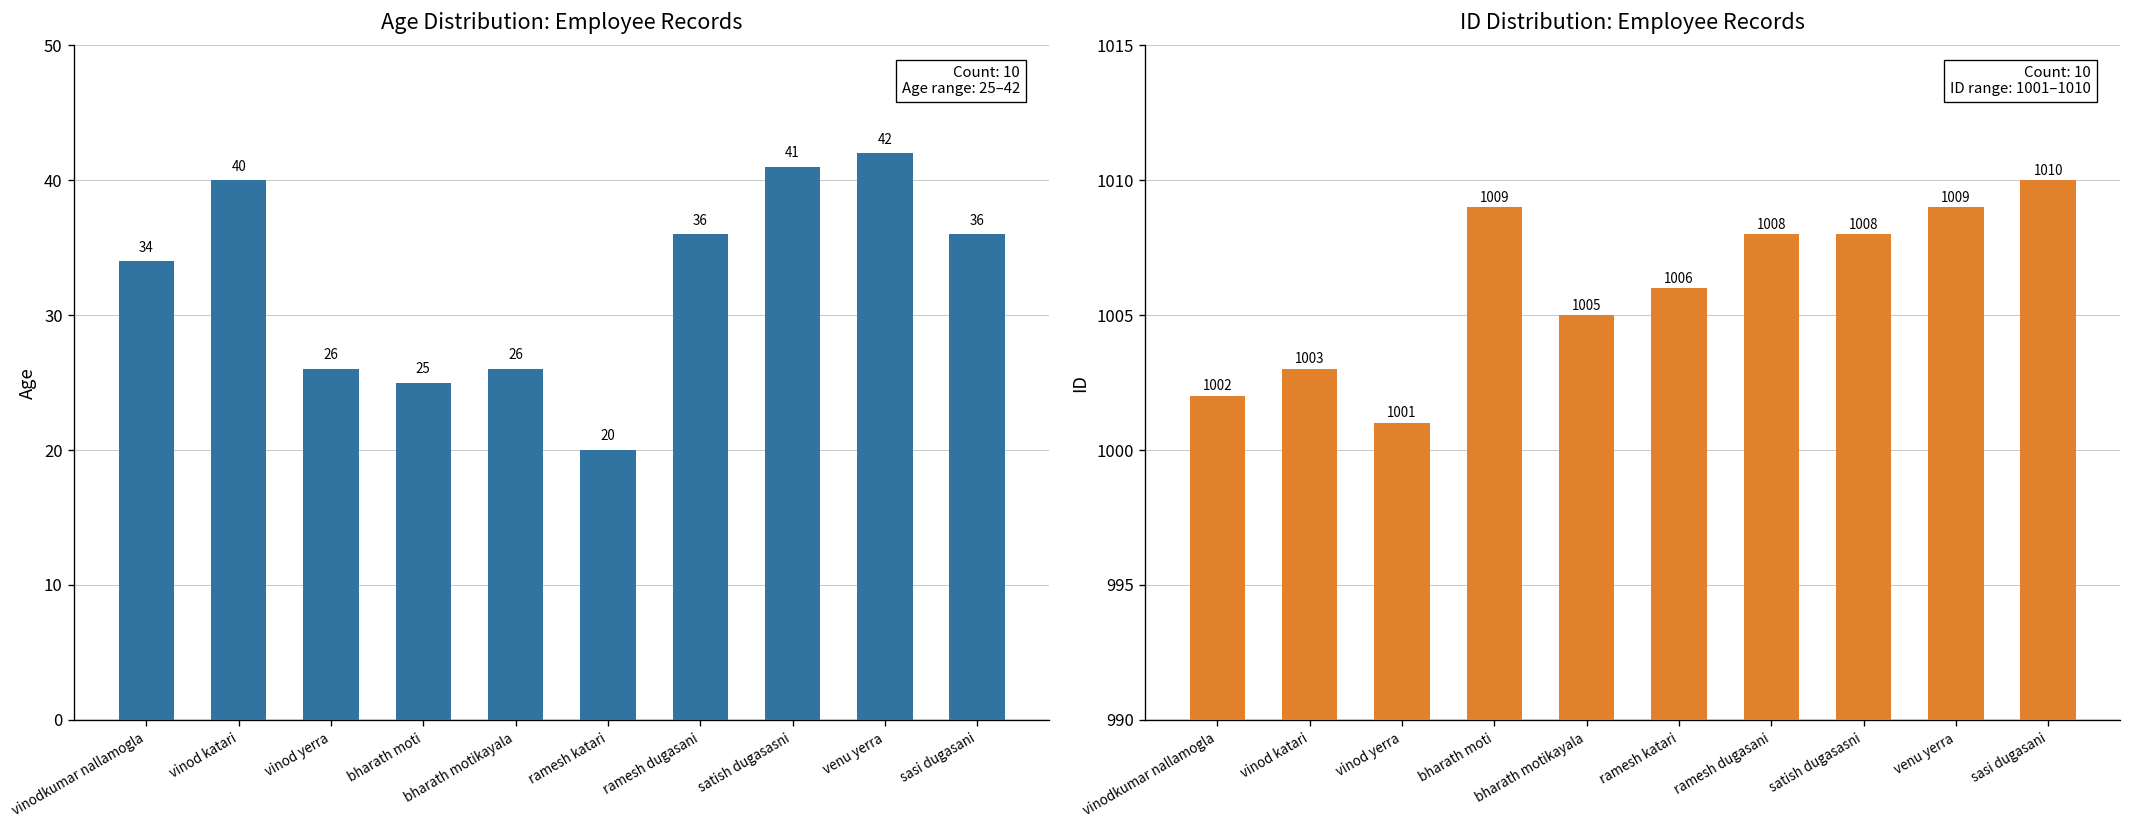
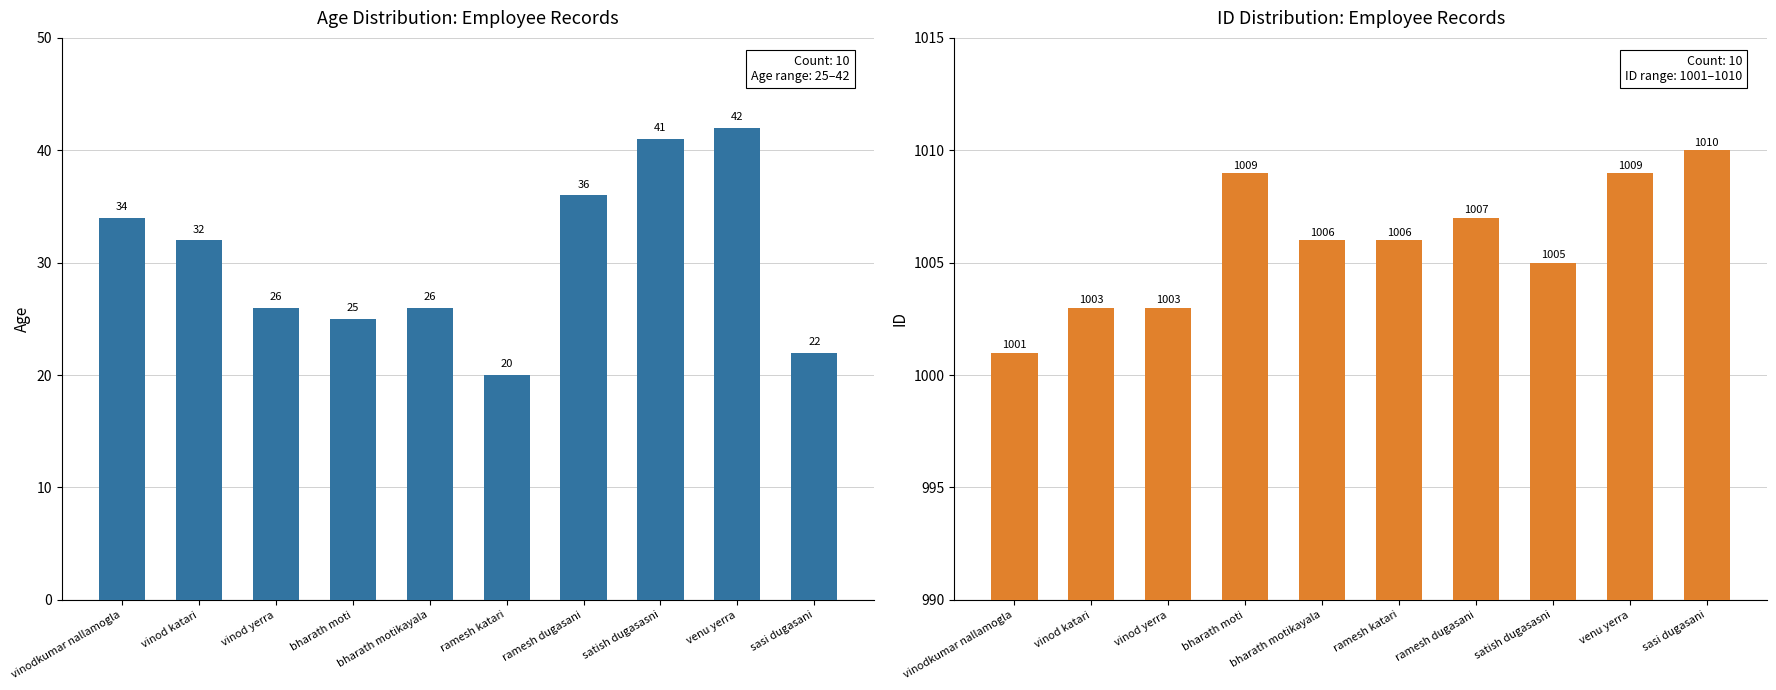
Age Distribution: Employee Records, vinod katari: 40 -> 32
Age Distribution: Employee Records, sasi dugasani: 36 -> 22
ID Distribution: Employee Records, vinodkumar nallamogla: 1002 -> 1001
ID Distribution: Employee Records, vinod yerra: 1001 -> 1003
ID Distribution: Employee Records, bharath motikayala: 1005 -> 1006
ID Distribution: Employee Records, ramesh dugasani: 1008 -> 1007
ID Distribution: Employee Records, satish dugasasni: 1008 -> 1005
